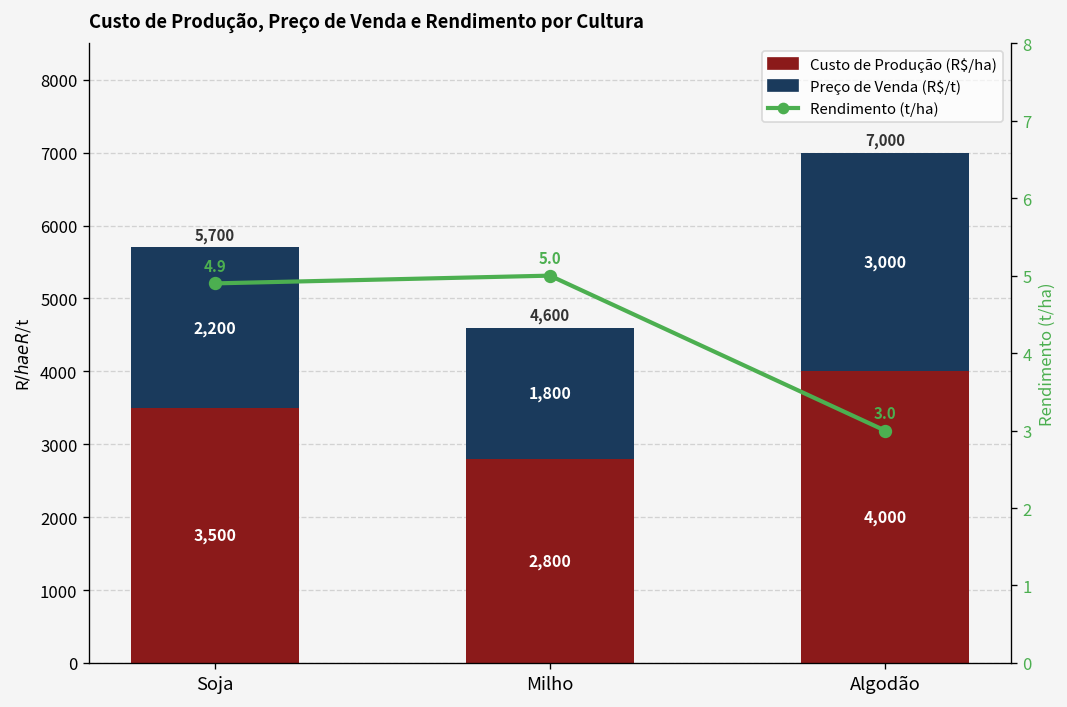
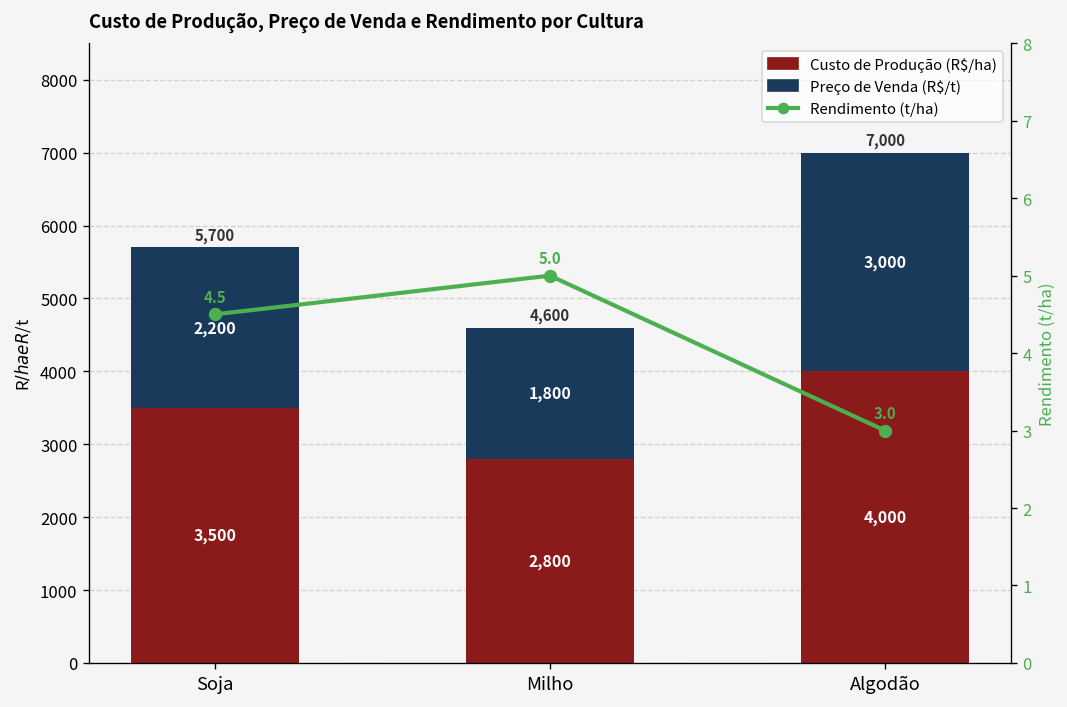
Rendimento (t/ha), Soja: 4.9 -> 4.5
